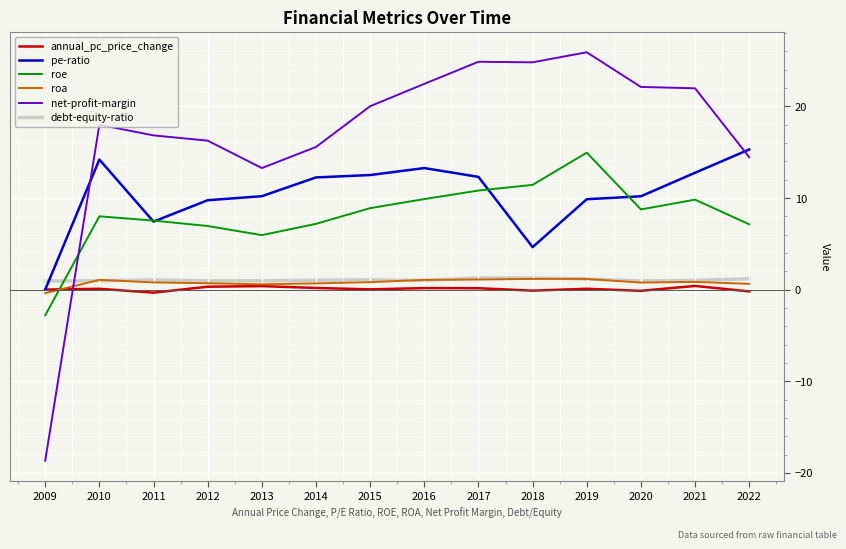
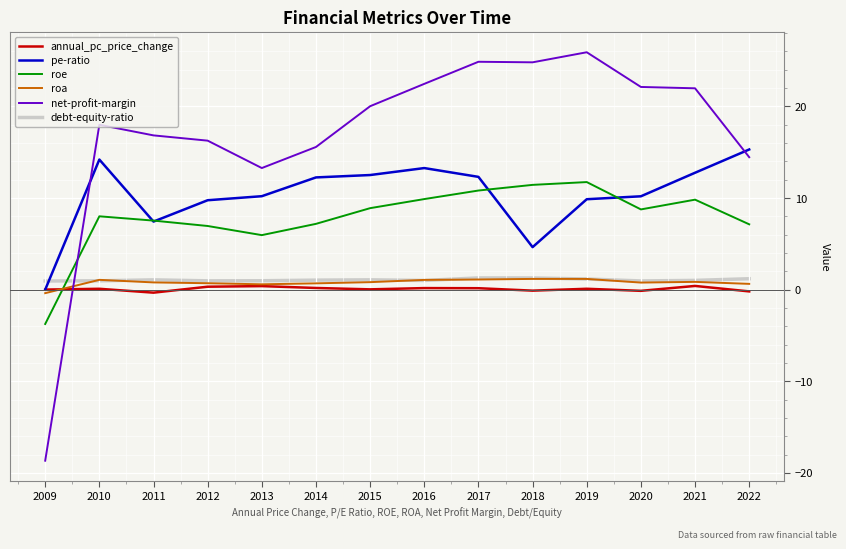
roe, 2009: -3 -> -4
roe, 2019: 15 -> 12
